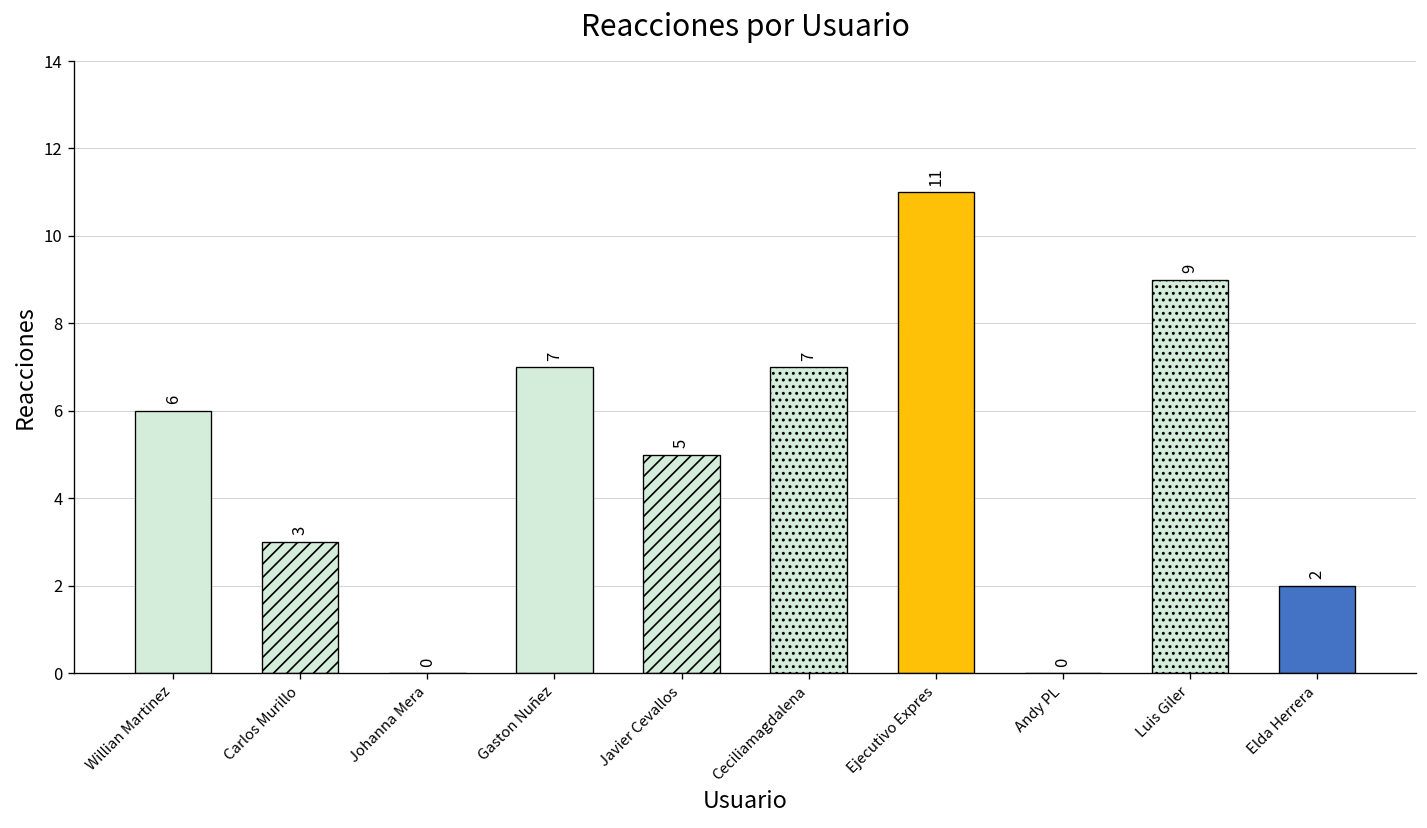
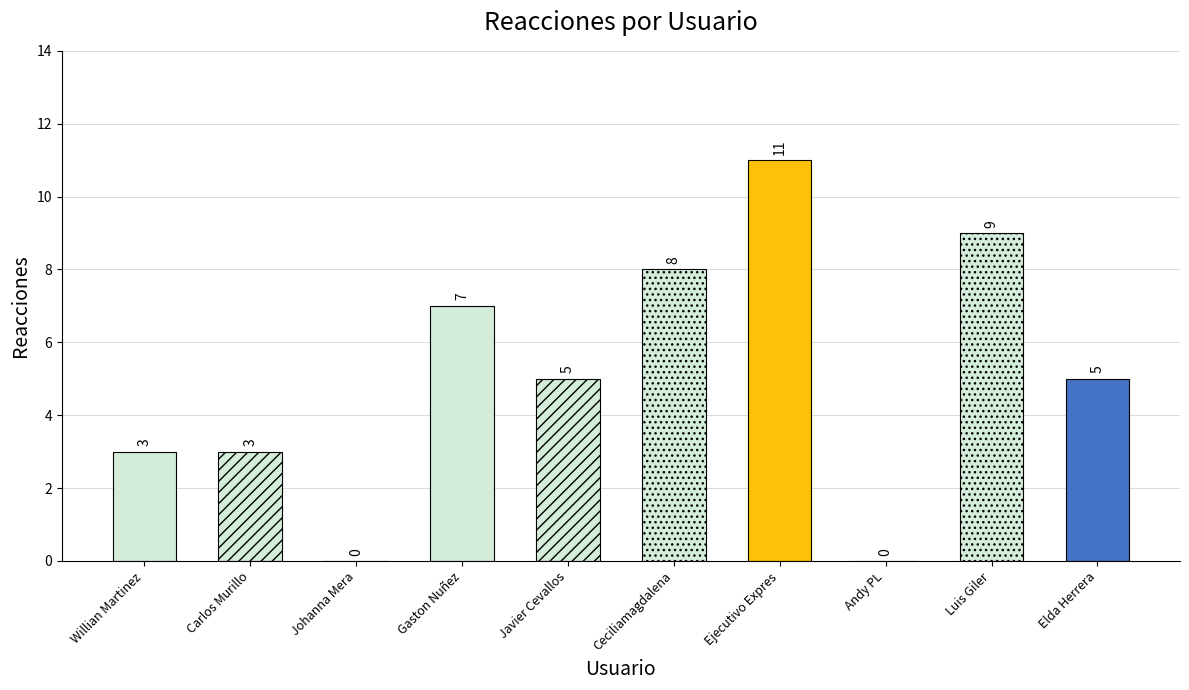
Willian Martinez: 6 -> 3
Ceciliamagdalena: 7 -> 8
Elda Herrera: 2 -> 5
